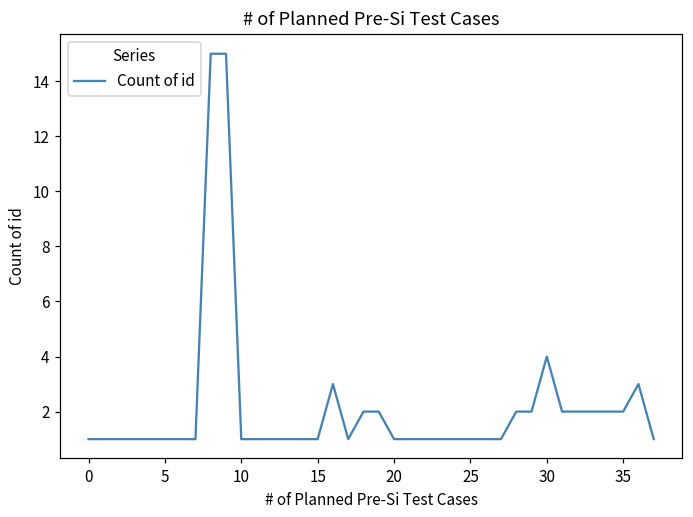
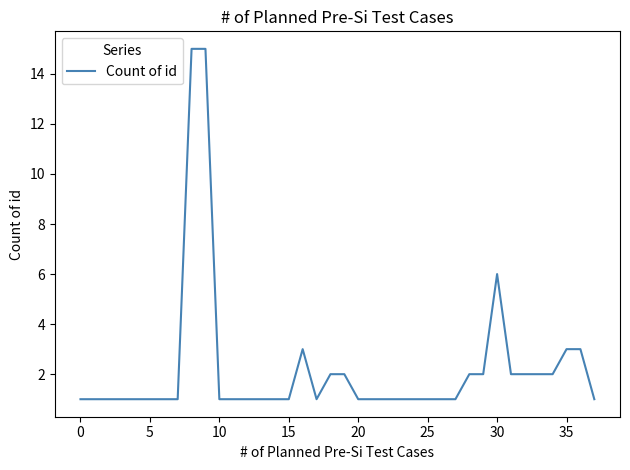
30: 4 -> 6
35: 2 -> 3
